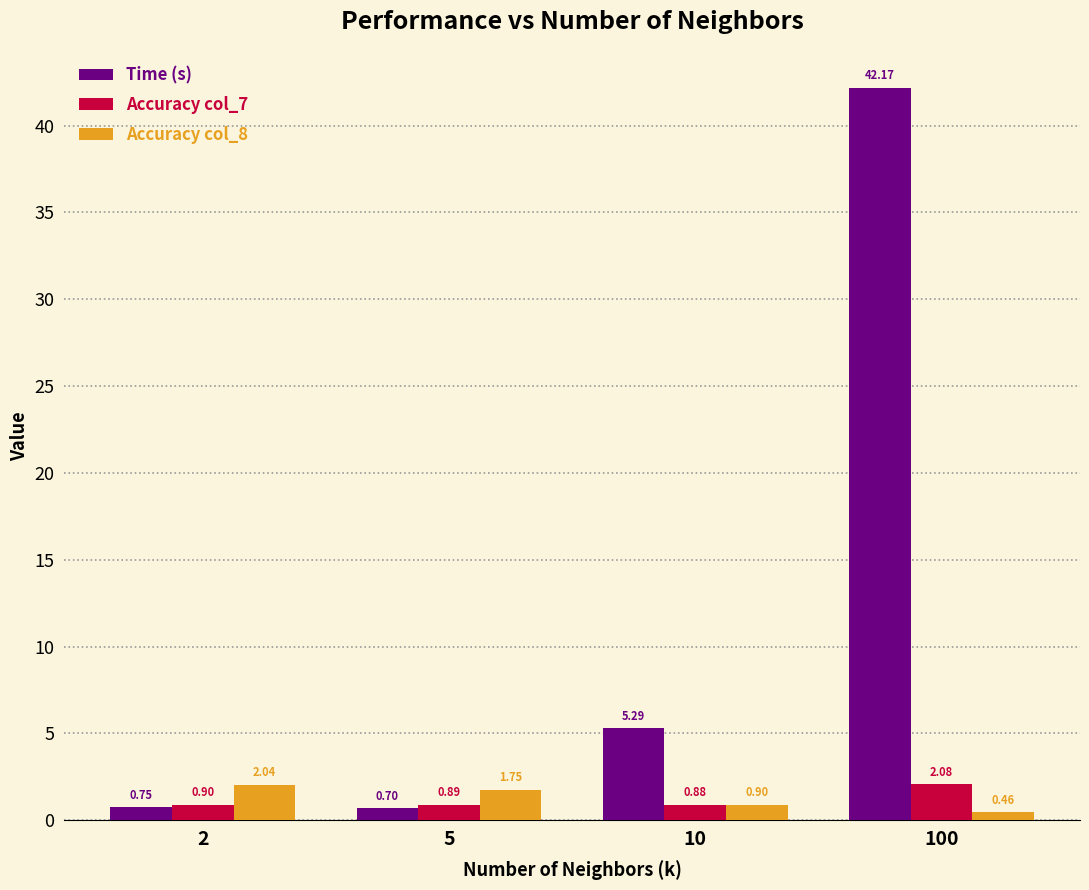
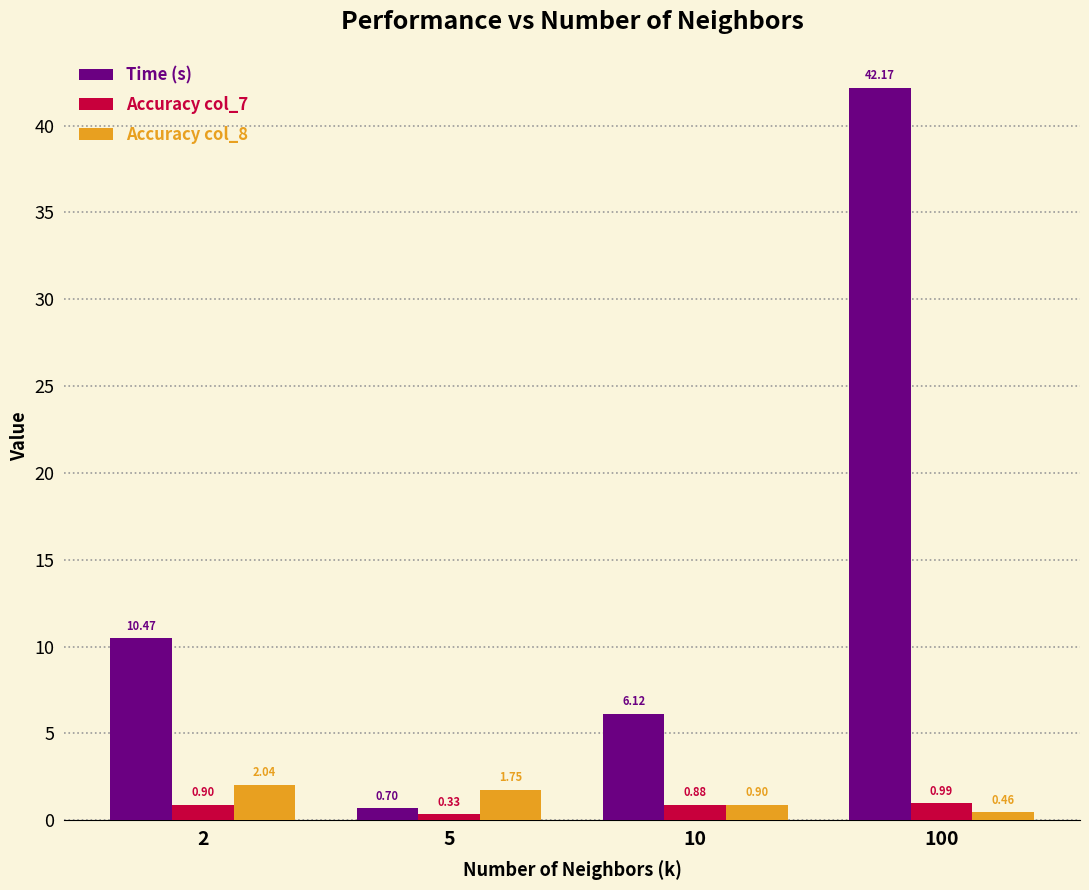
Time (s), 2: 0.75 -> 10.47
Accuracy col_7, 5: 0.89 -> 0.33
Time (s), 10: 5.29 -> 6.12
Accuracy col_7, 100: 2.08 -> 0.99
